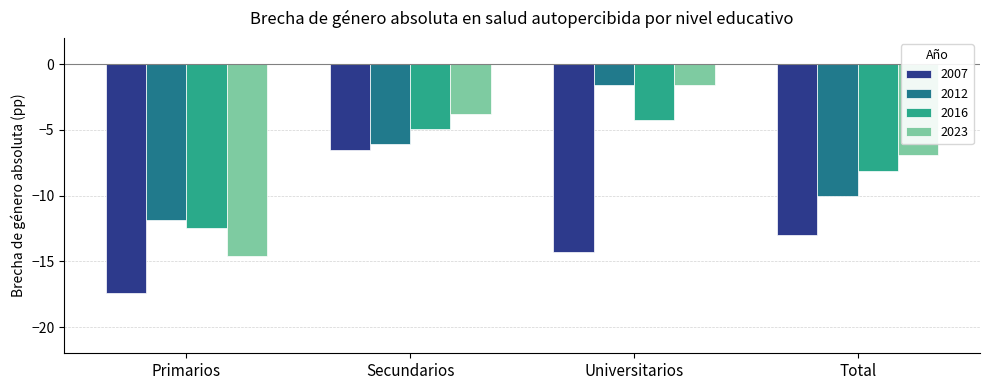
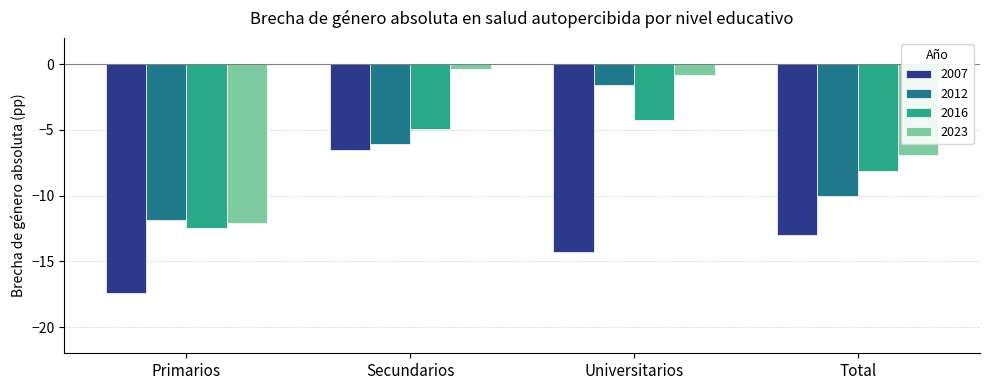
2023, Primarios: -14.6 -> -12.1
2023, Secundarios: -3.7 -> -0.4
2023, Universitarios: -1.5 -> -0.8
